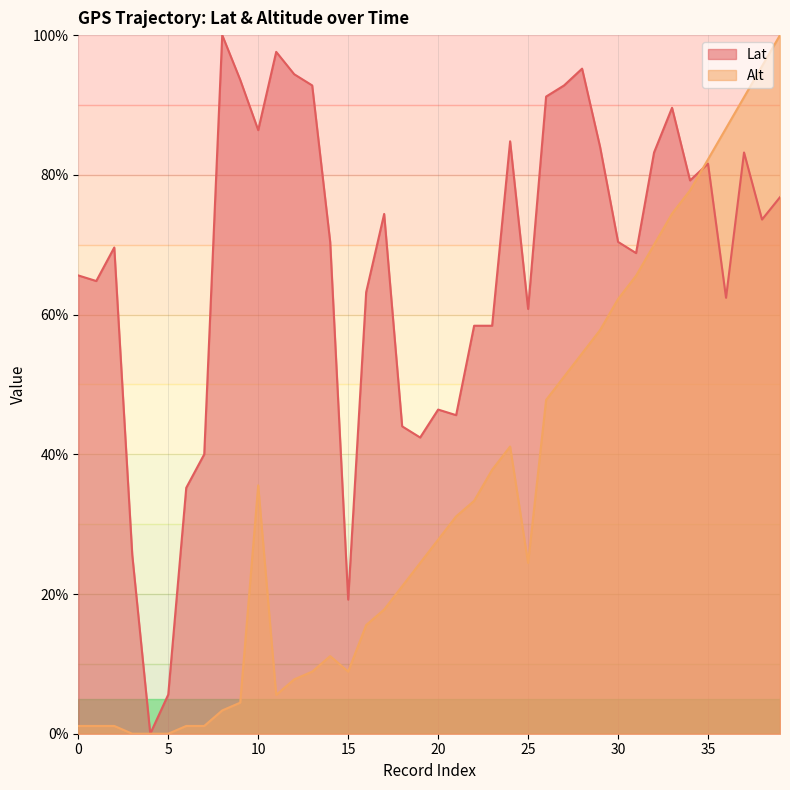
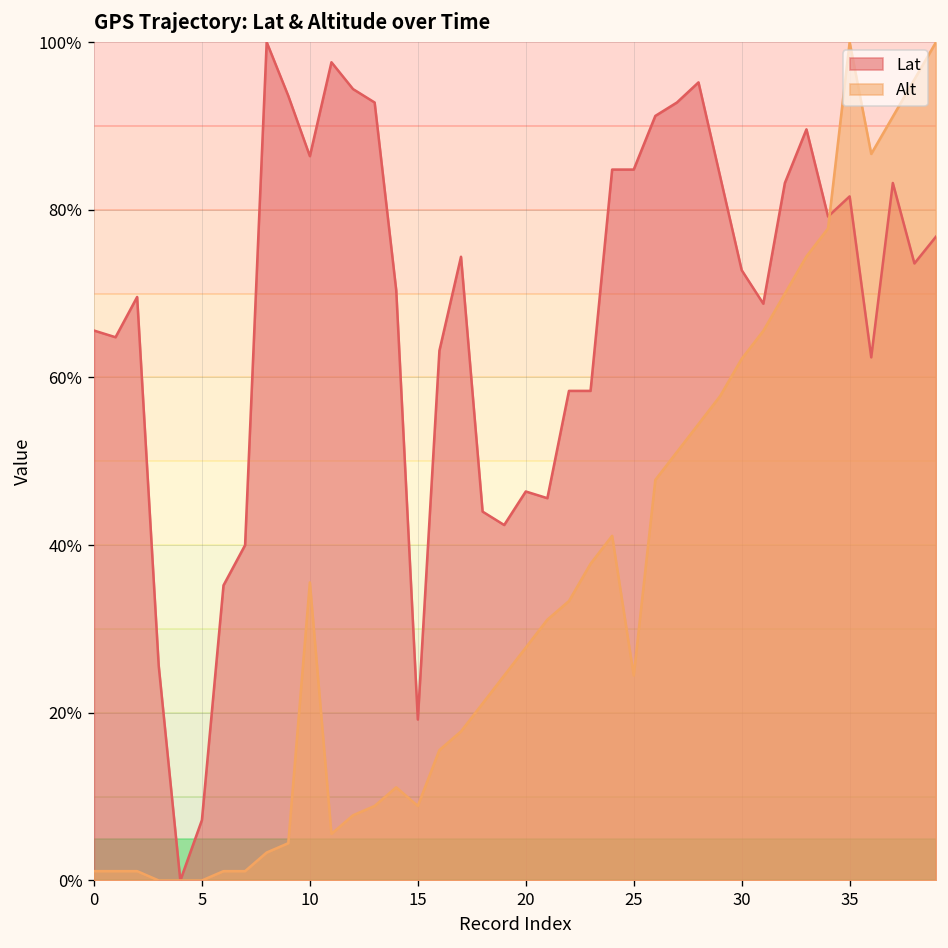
Lat, 5: 6% -> 7%
Lat, 25: 61% -> 85%
Lat, 30: 70% -> 73%
Alt, 35: 82% -> 100%
